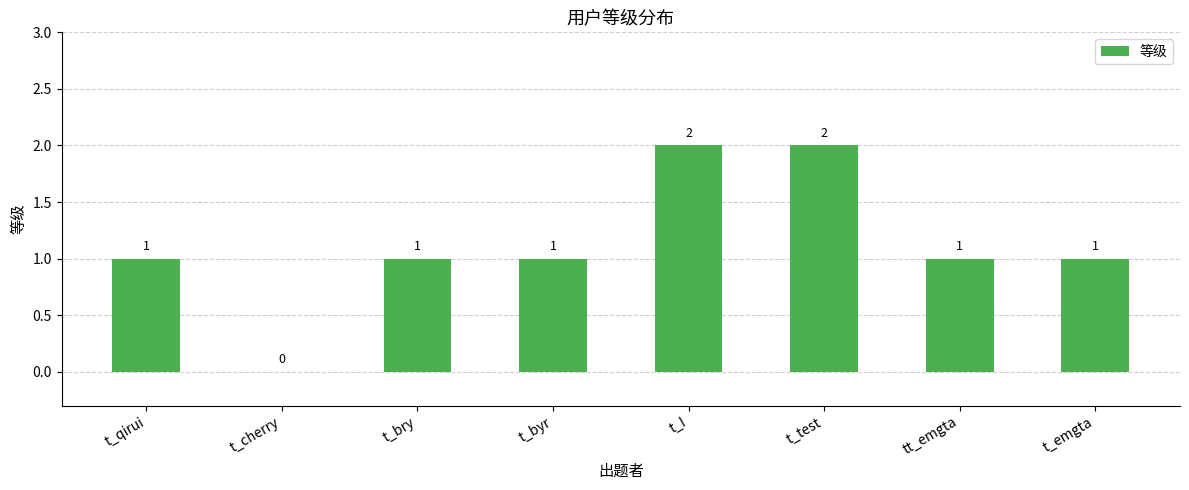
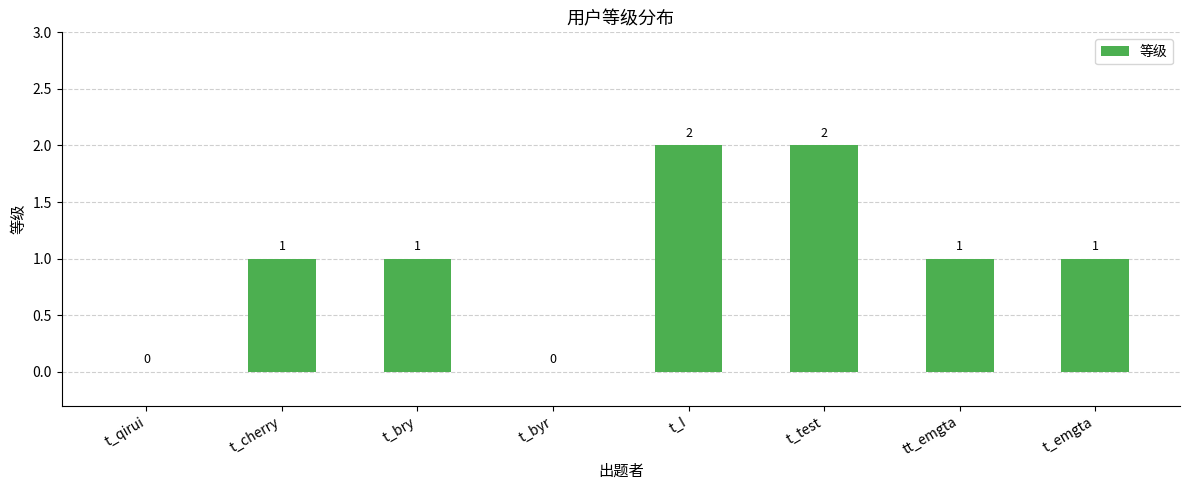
t_qirui: 1 -> 0
t_cherry: 0 -> 1
t_byr: 1 -> 0
